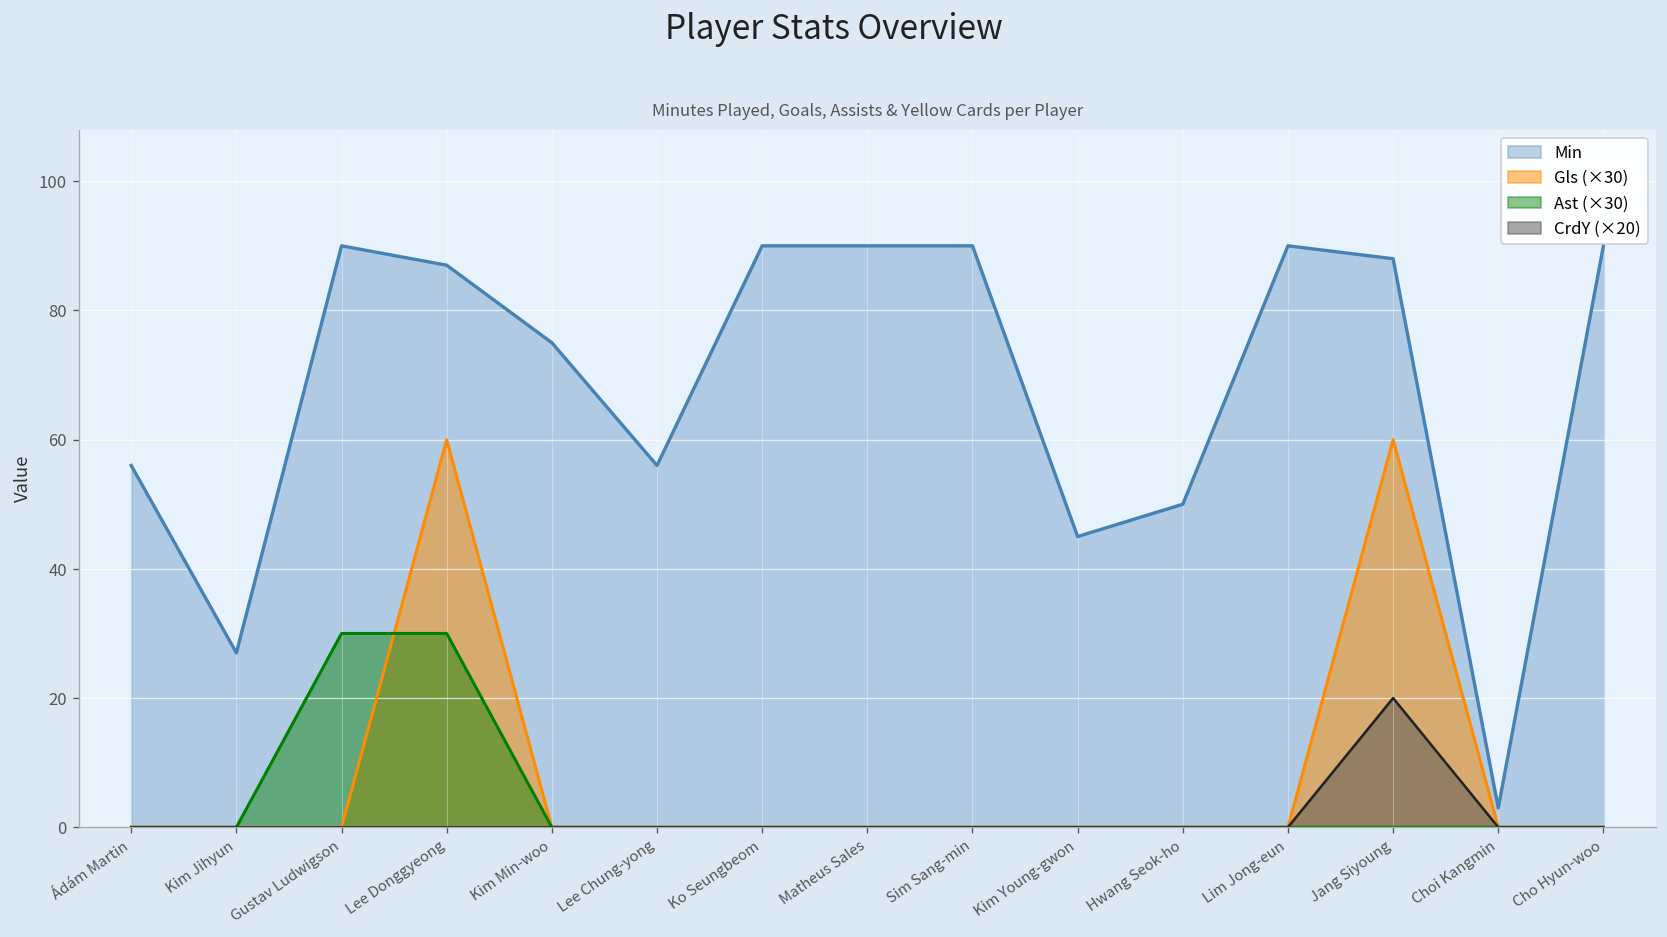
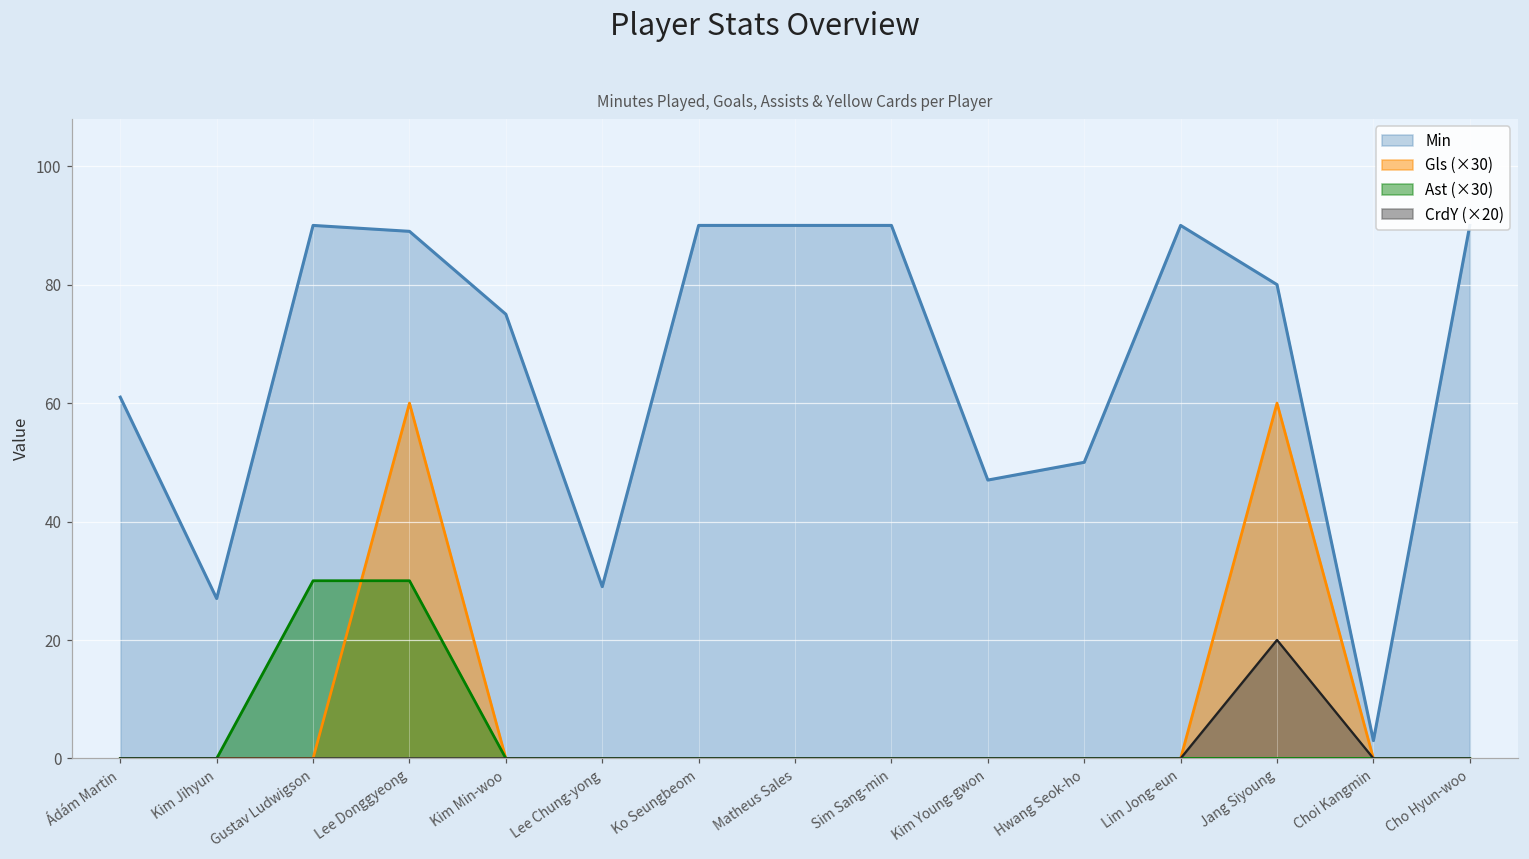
Min, Ádám Martin: 56 -> 61
Min, Lee Donggyeong: 87 -> 89
Min, Lee Chung-yong: 56 -> 29
Min, Kim Young-gwon: 45 -> 47
Min, Jang Siyoung: 88 -> 80
